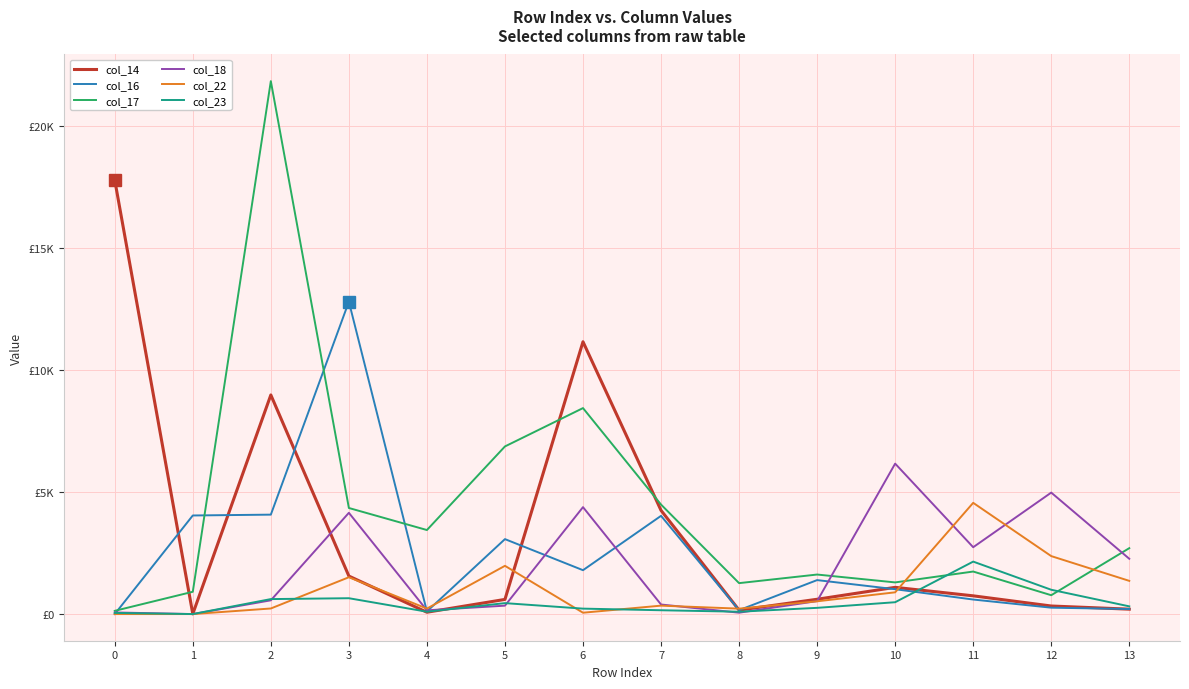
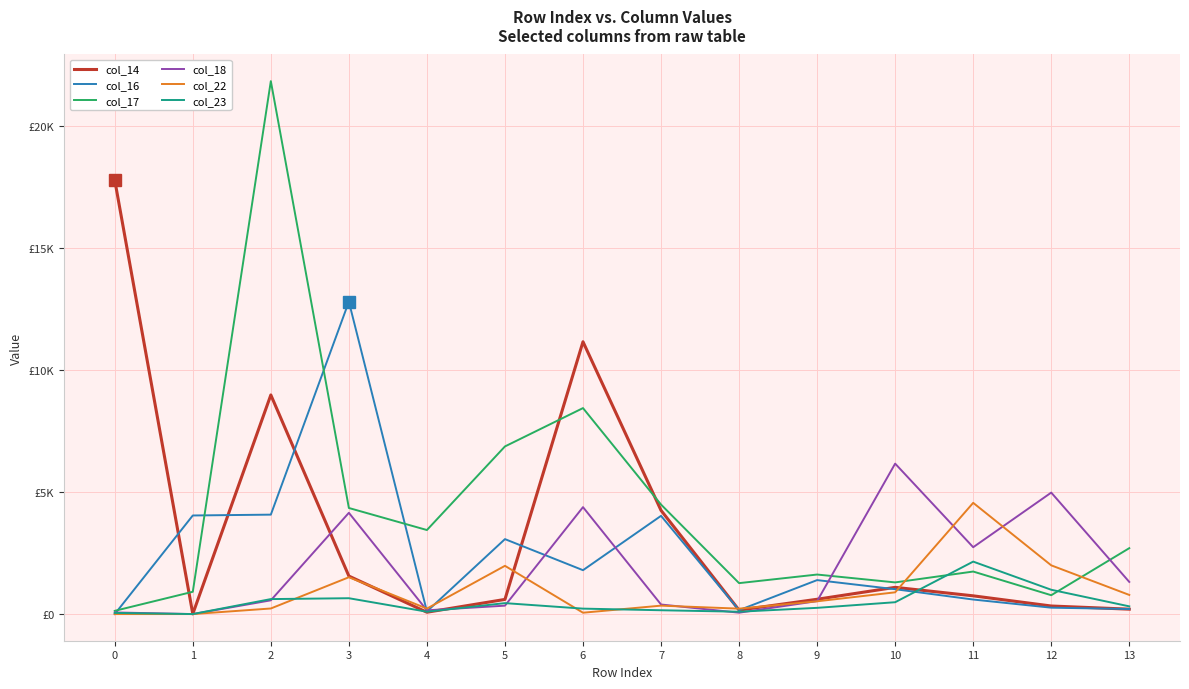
col_22, 12: £2400 -> £2000
col_18, 13: £2300 -> £1300
col_22, 13: £1400 -> £800
